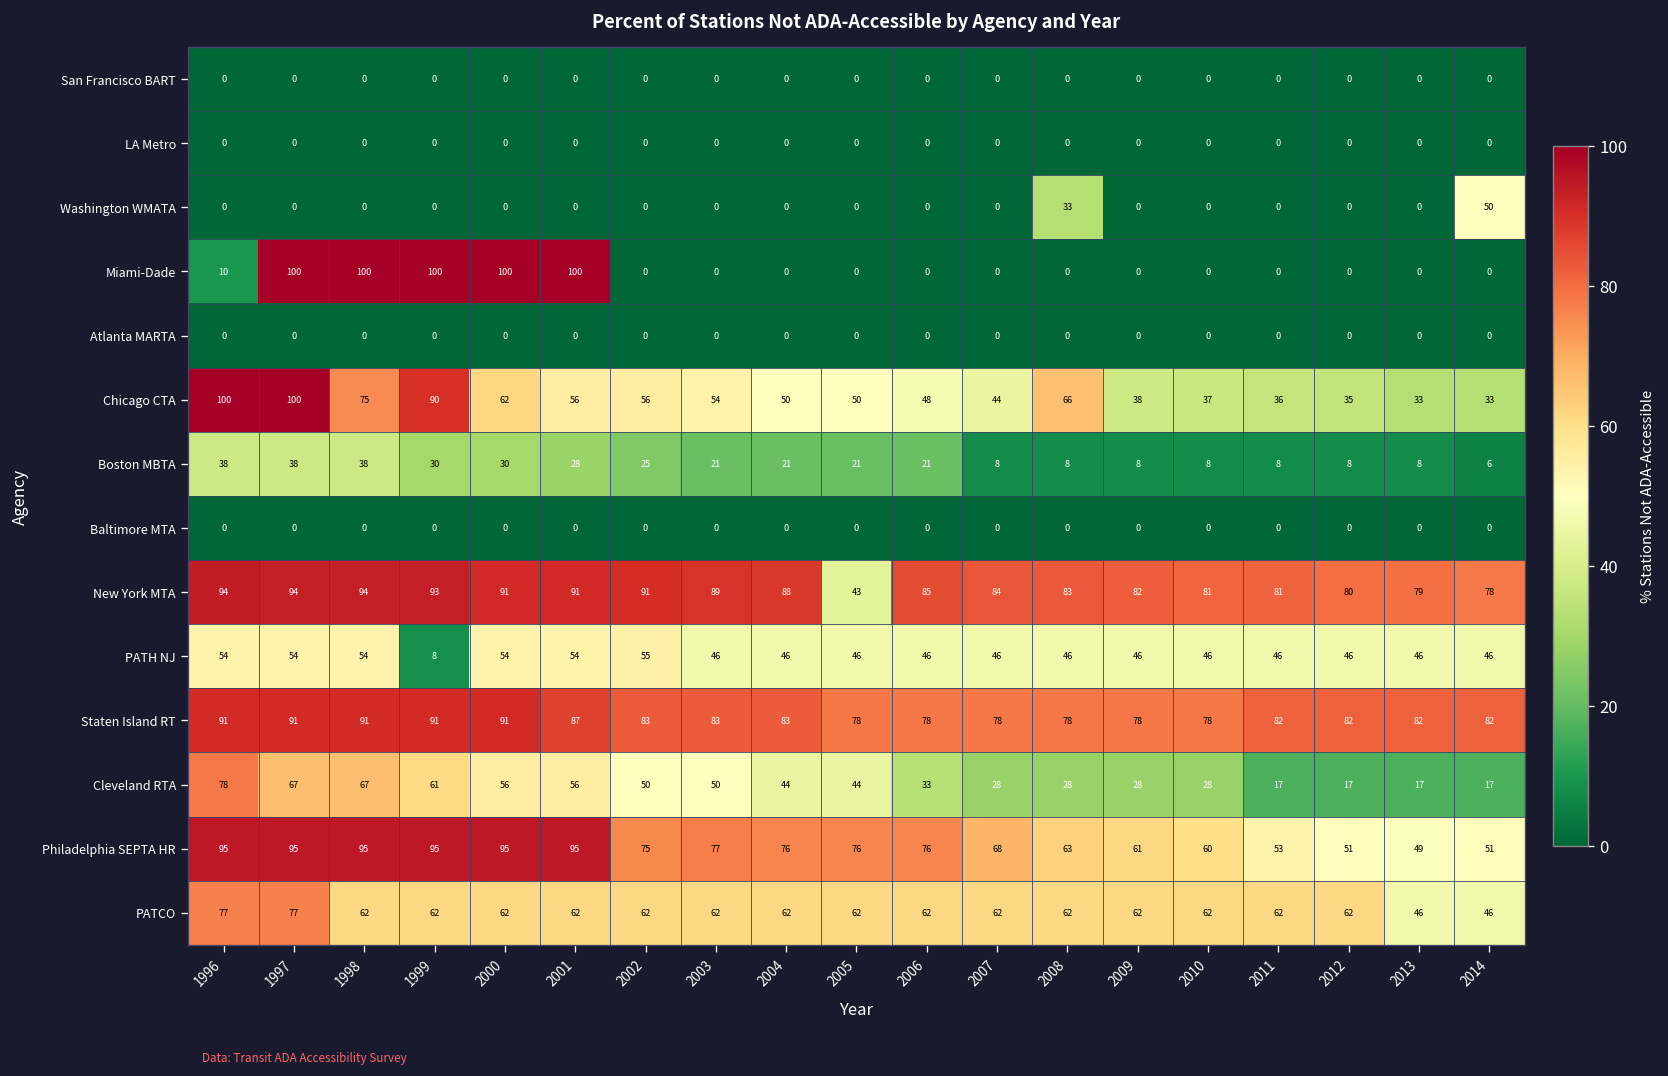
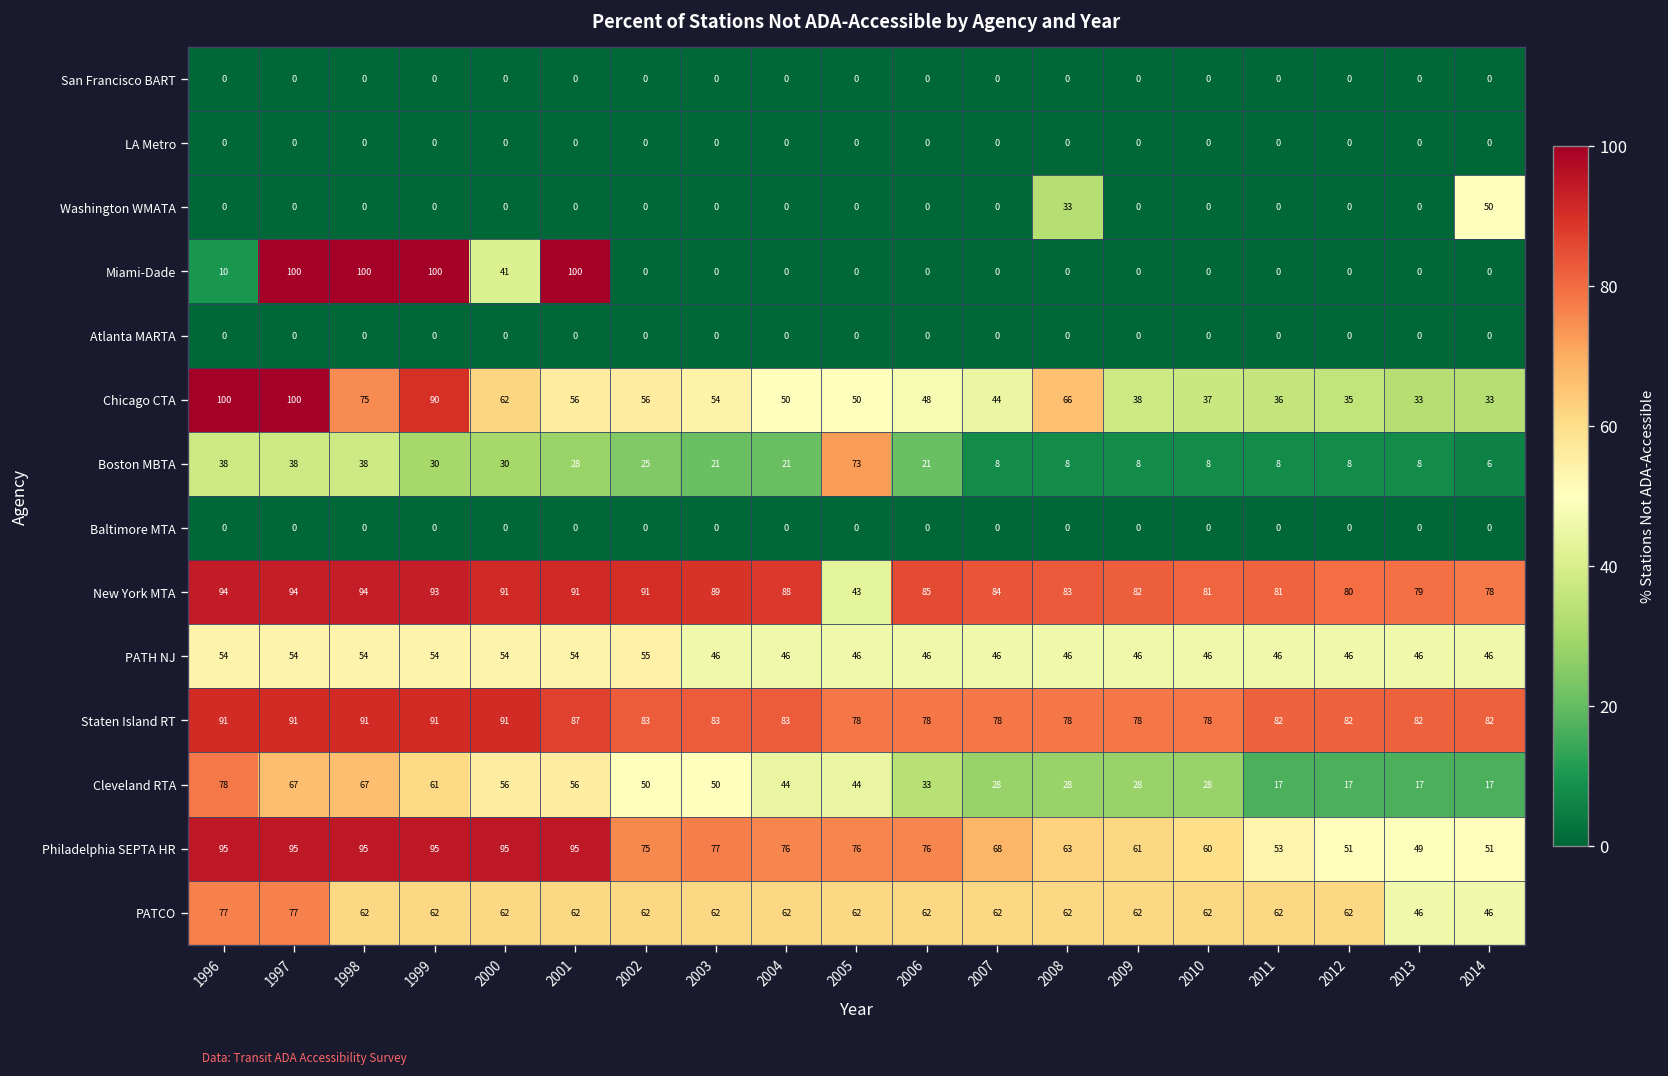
Miami-Dade, 2000: 100 -> 41
Boston MBTA, 2005: 21 -> 73
PATH NJ, 1999: 8 -> 54
